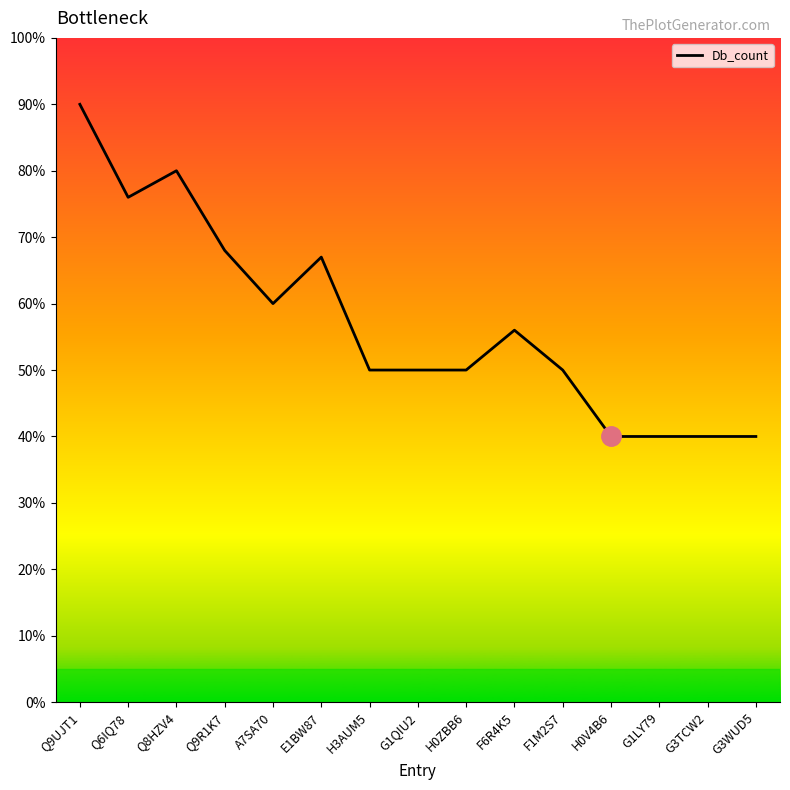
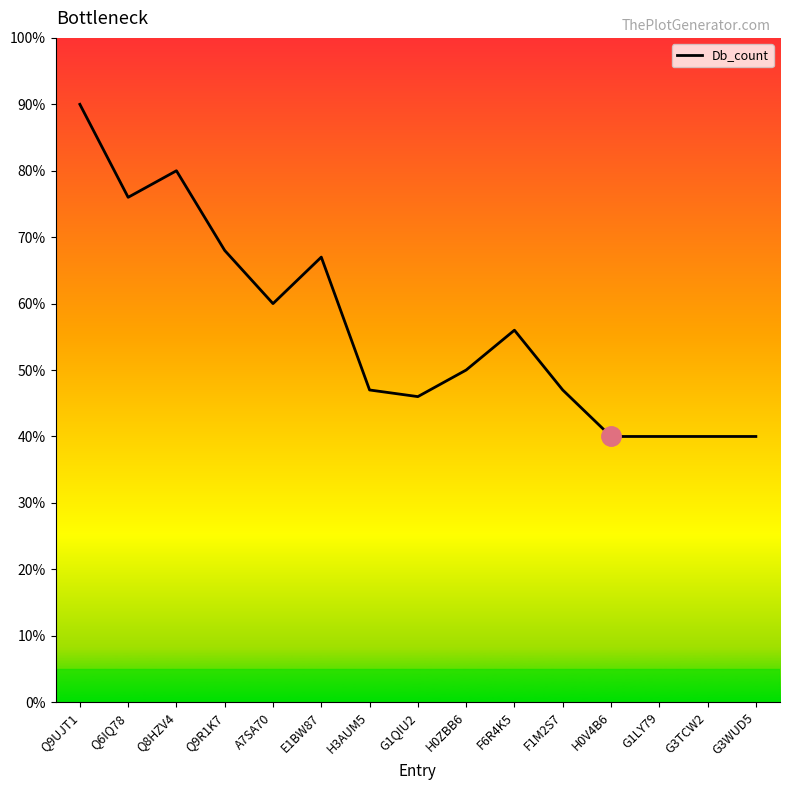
Db_count, H3AUM5: 50% -> 47%
Db_count, G1QIU2: 50% -> 46%
Db_count, F1M2S7: 50% -> 47%
